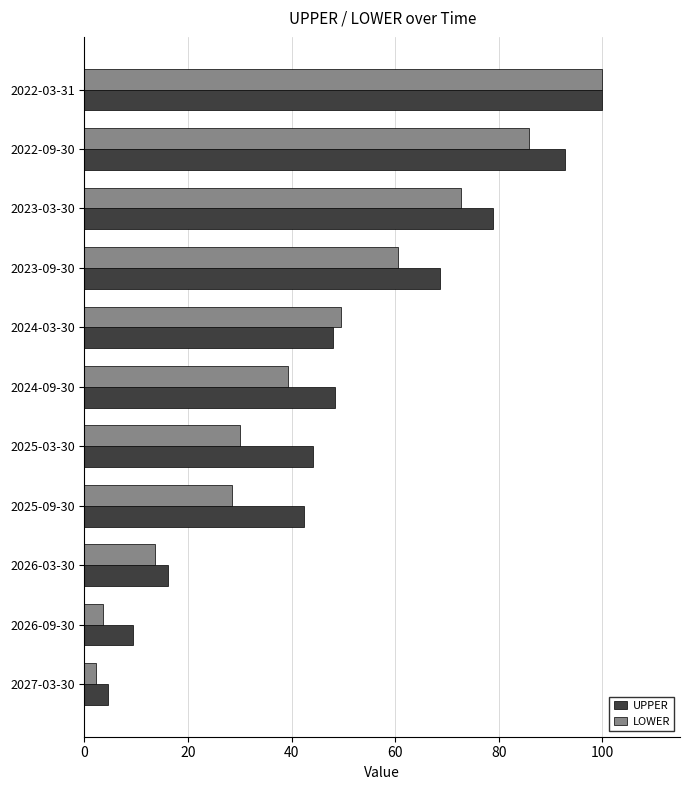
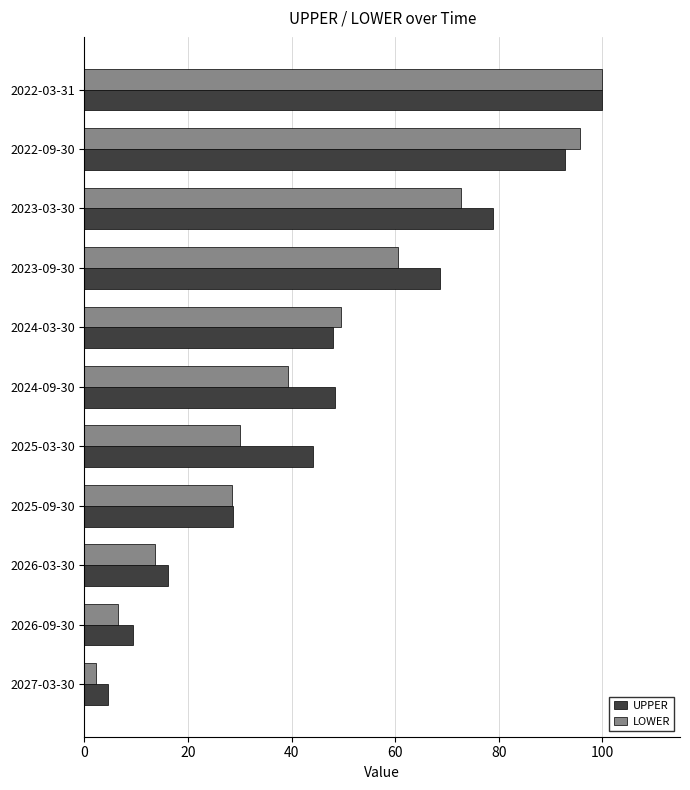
LOWER, 2022-09-30: 86 -> 96
UPPER, 2025-09-30: 42 -> 29
LOWER, 2026-09-30: 4 -> 6
